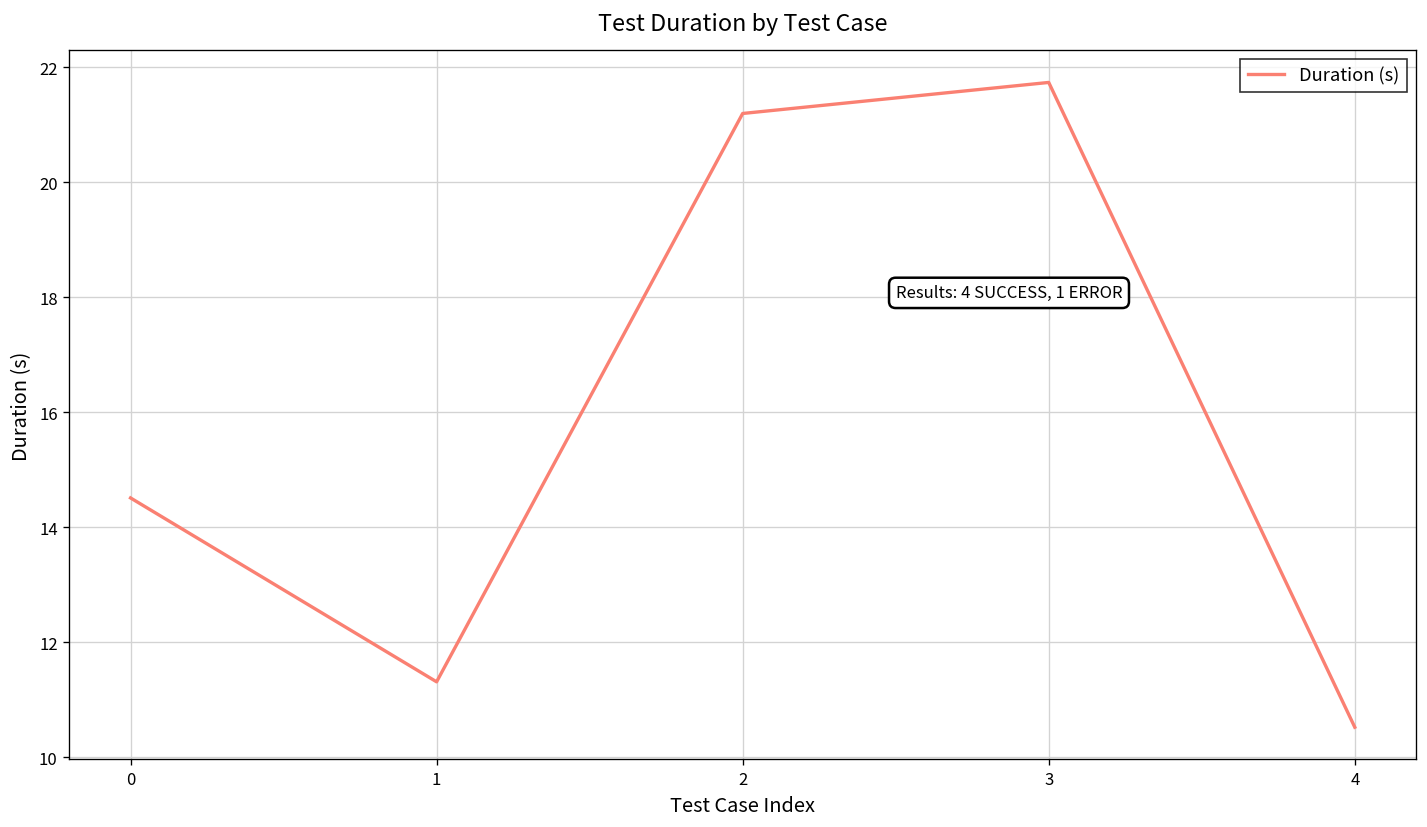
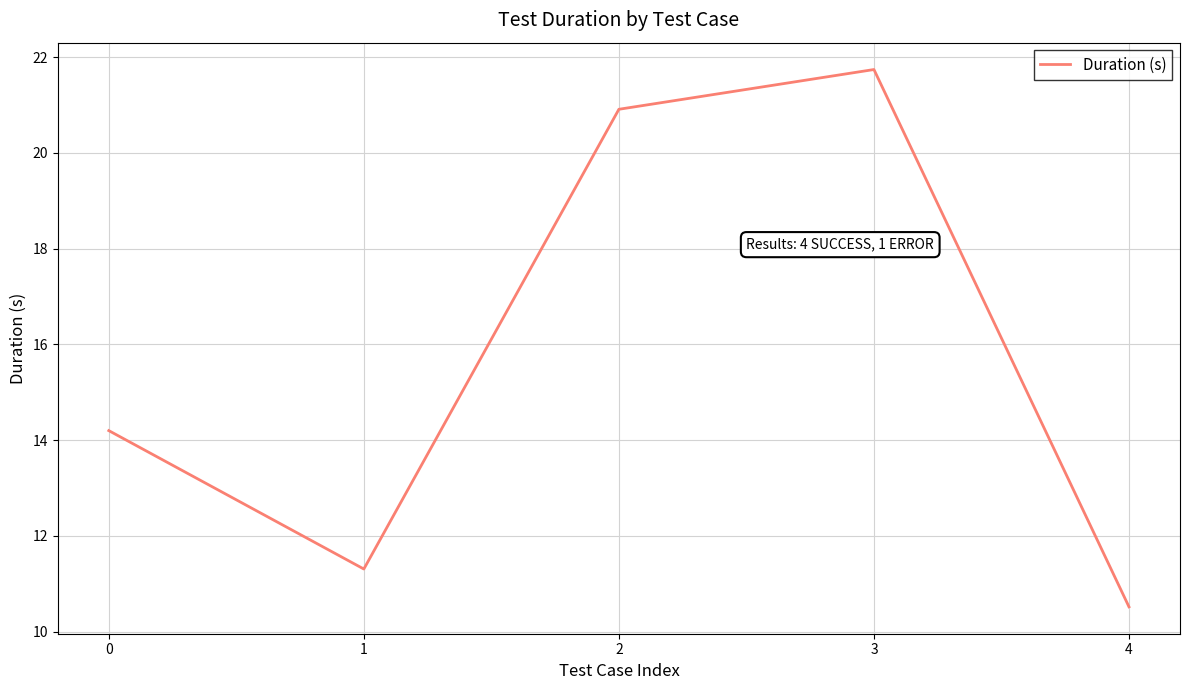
0: 14.5 -> 14.2
2: 21.2 -> 20.9
